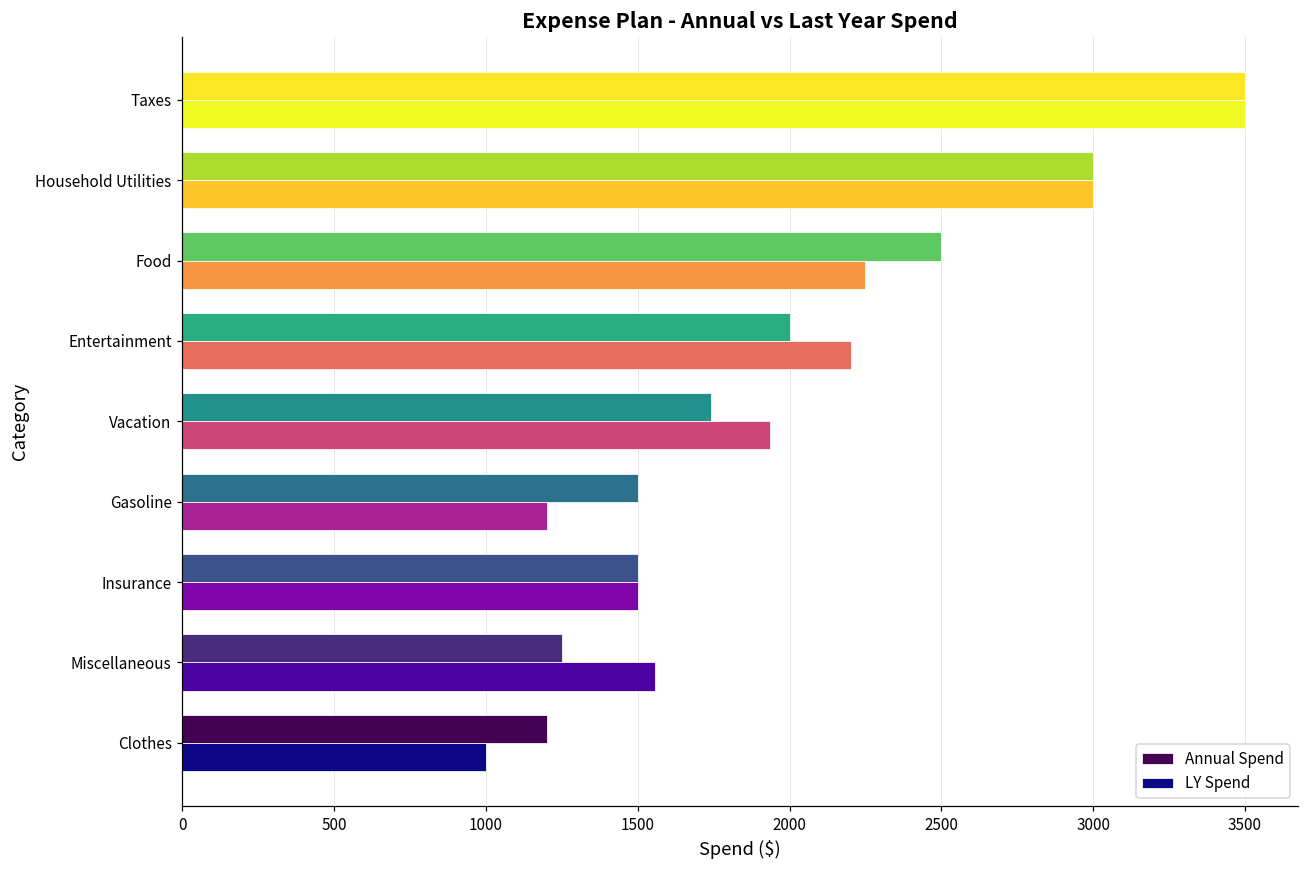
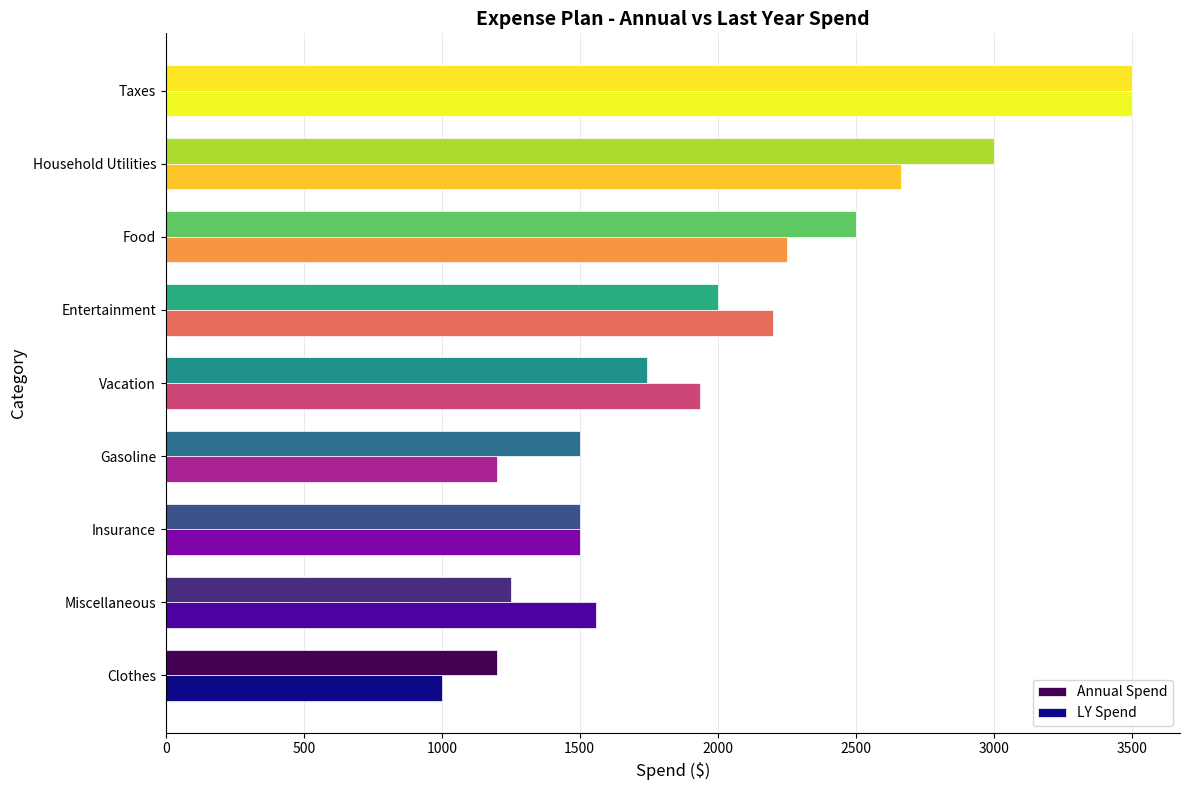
LY Spend, Household Utilities: 3000 -> 2660
